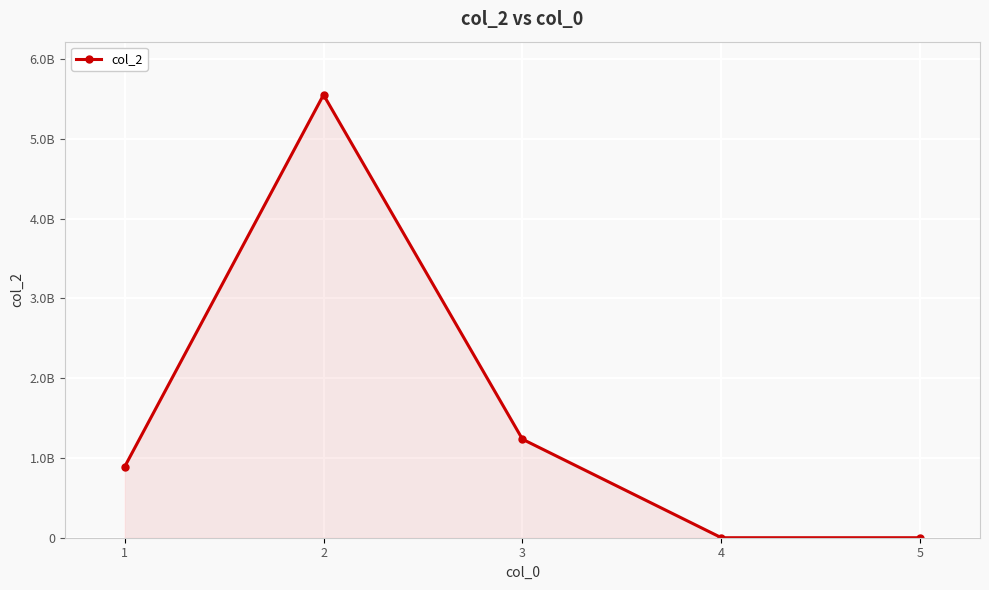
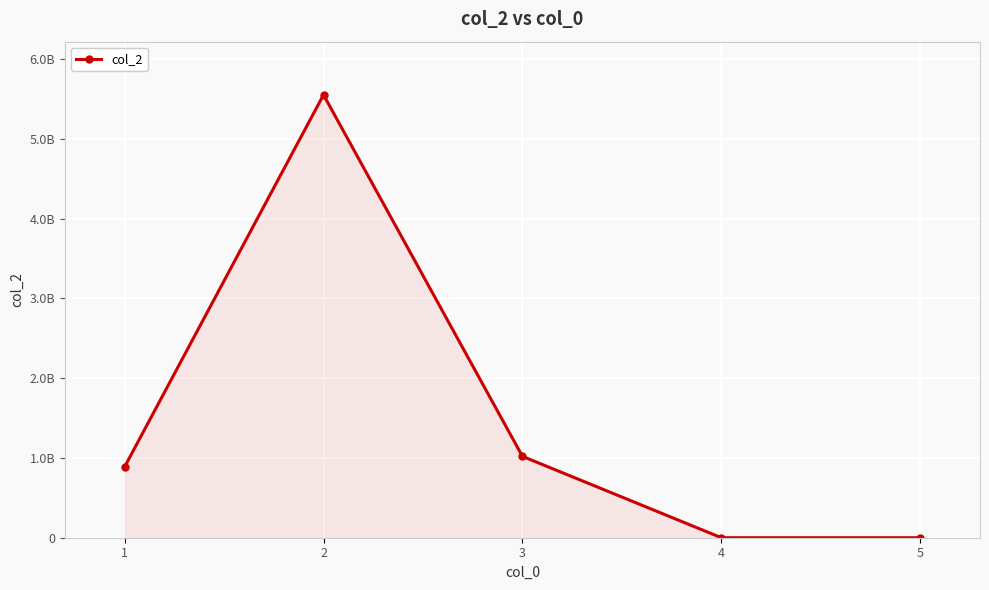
3: 1200000000 -> 1000000000
